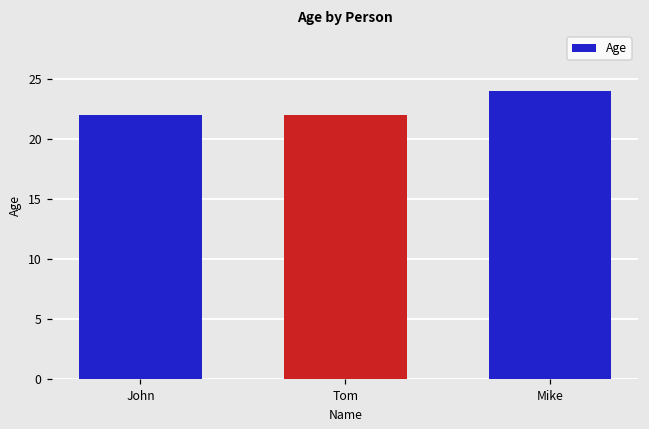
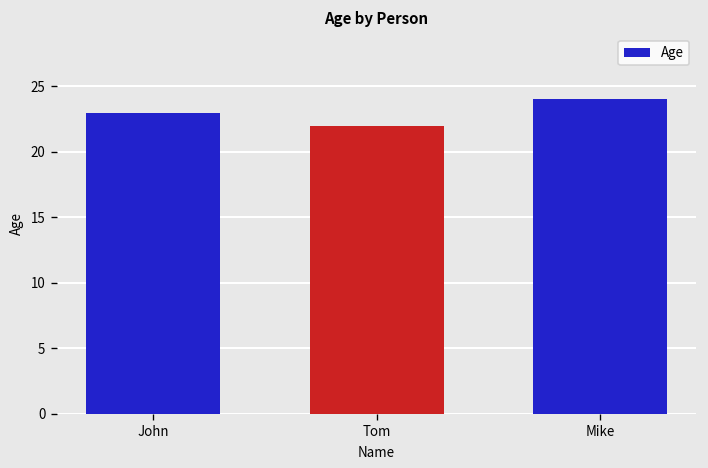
John: 22 -> 23
